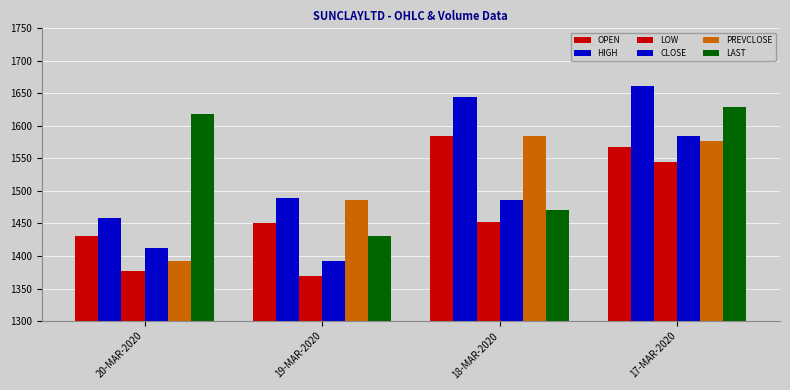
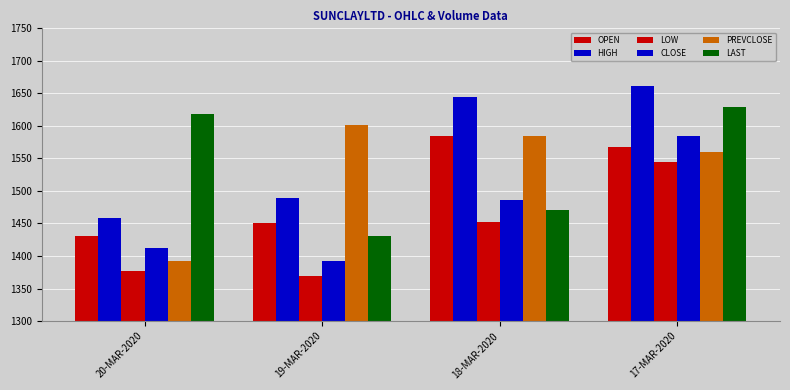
PREVCLOSE, 19-MAR-2020: 1490 -> 1600
PREVCLOSE, 17-MAR-2020: 1580 -> 1560
